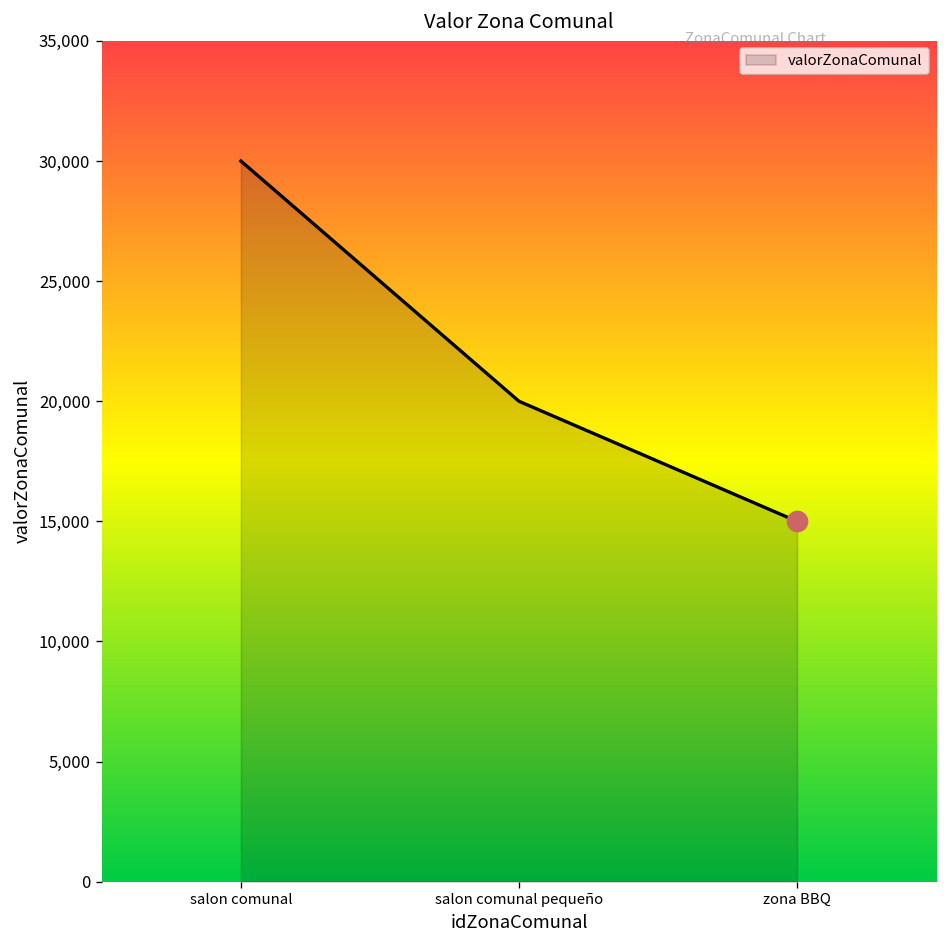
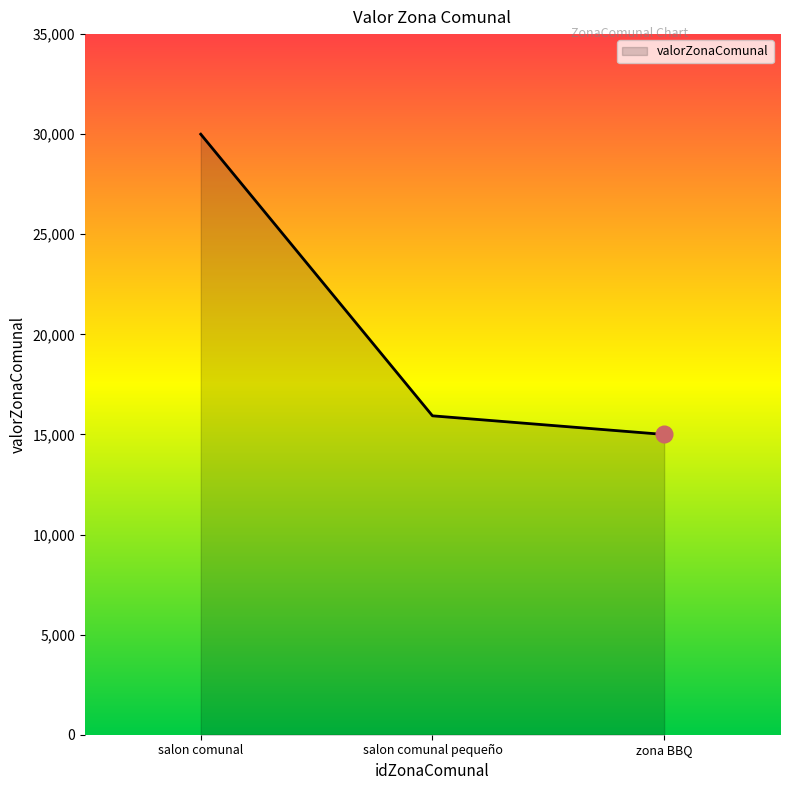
valorZonaComunal, salon comunal pequeño: 20,000 -> 15,900
